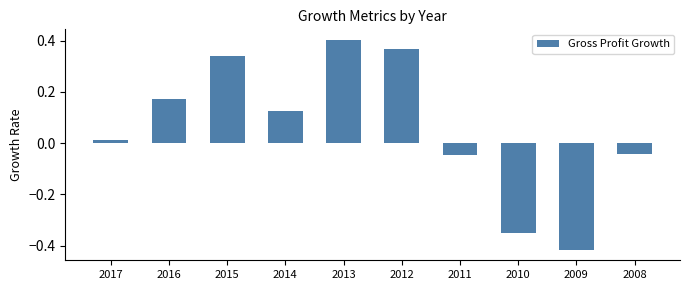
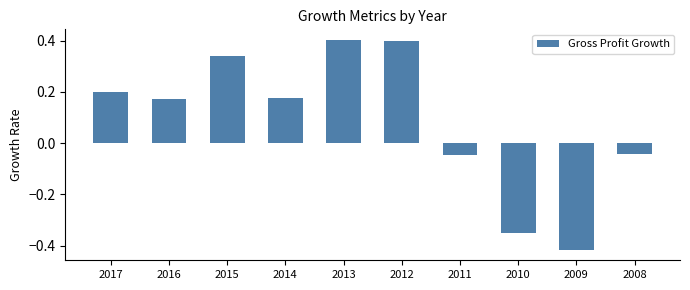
2017: 0.01 -> 0.20
2014: 0.12 -> 0.18
2012: 0.37 -> 0.40
